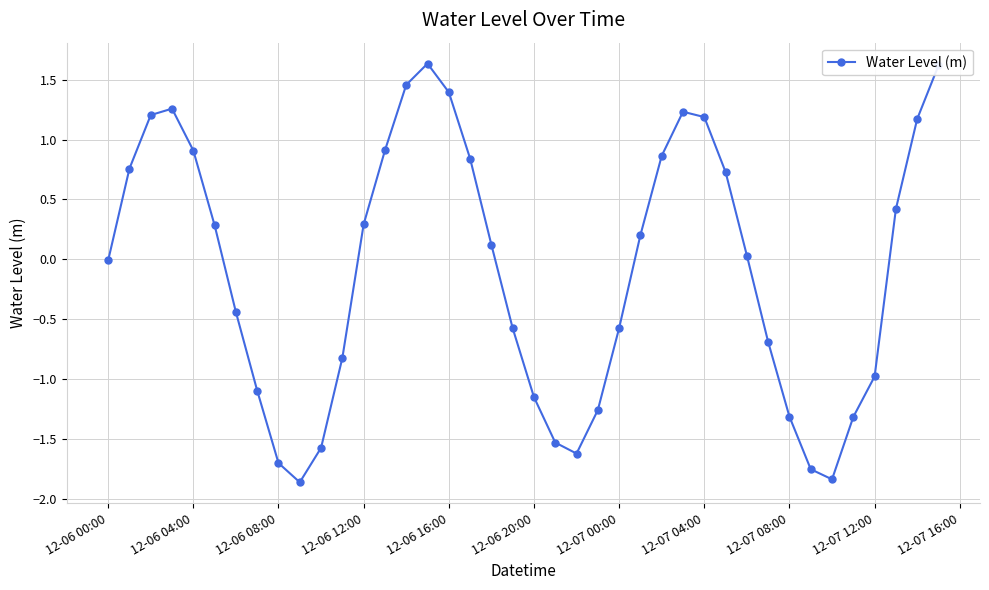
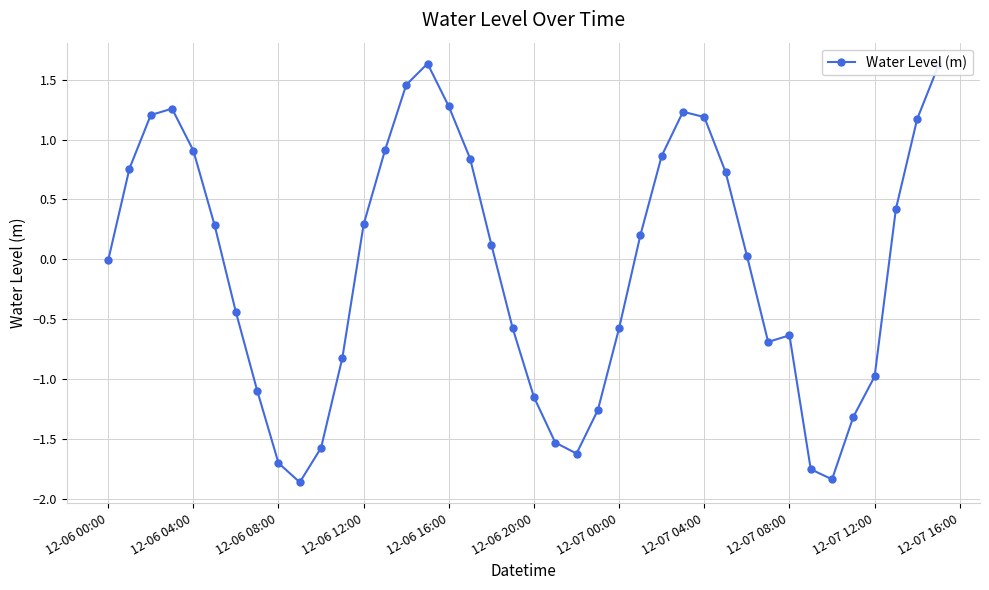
12-06 16:00: 1.40 -> 1.28
12-07 08:00: -1.31 -> -0.63
